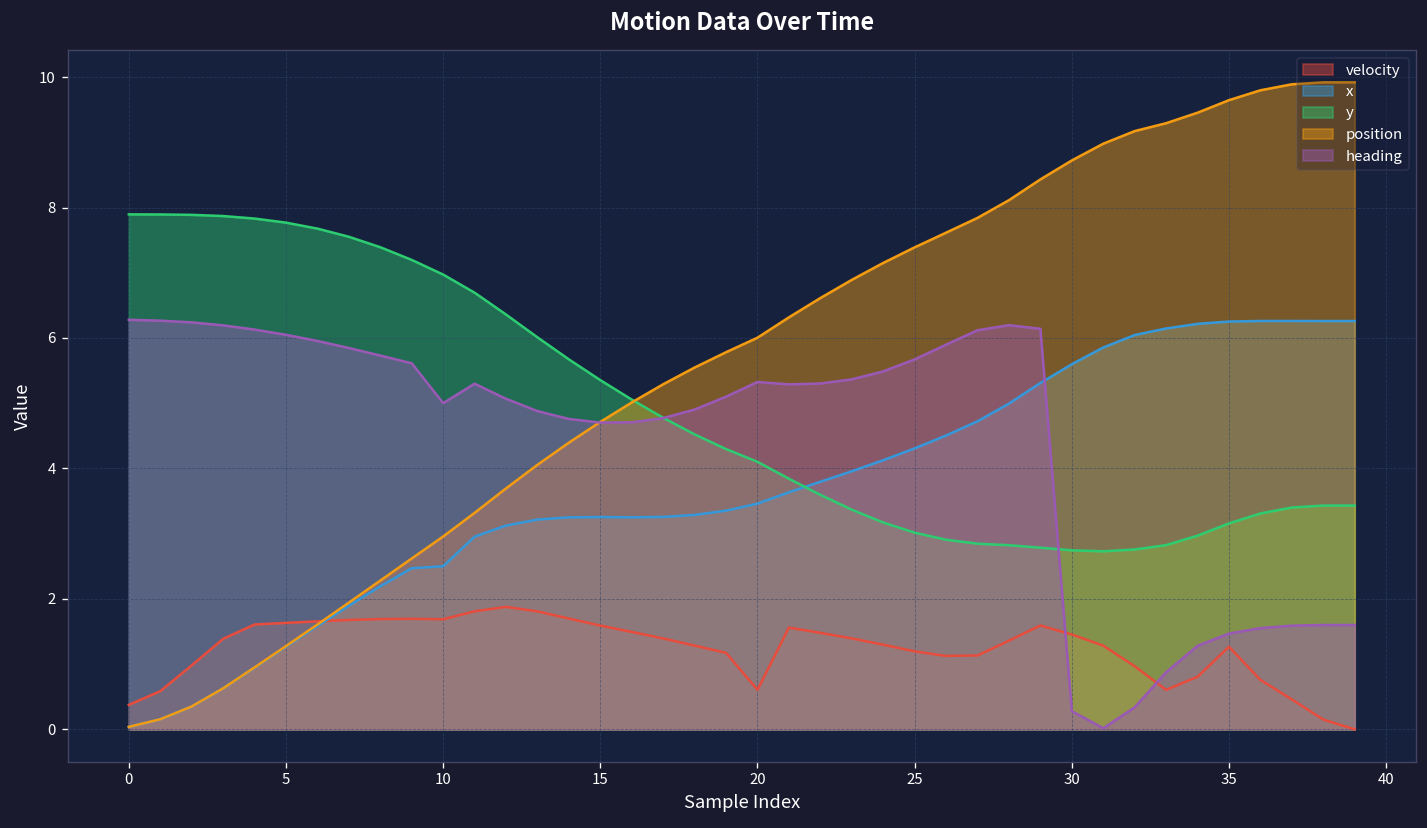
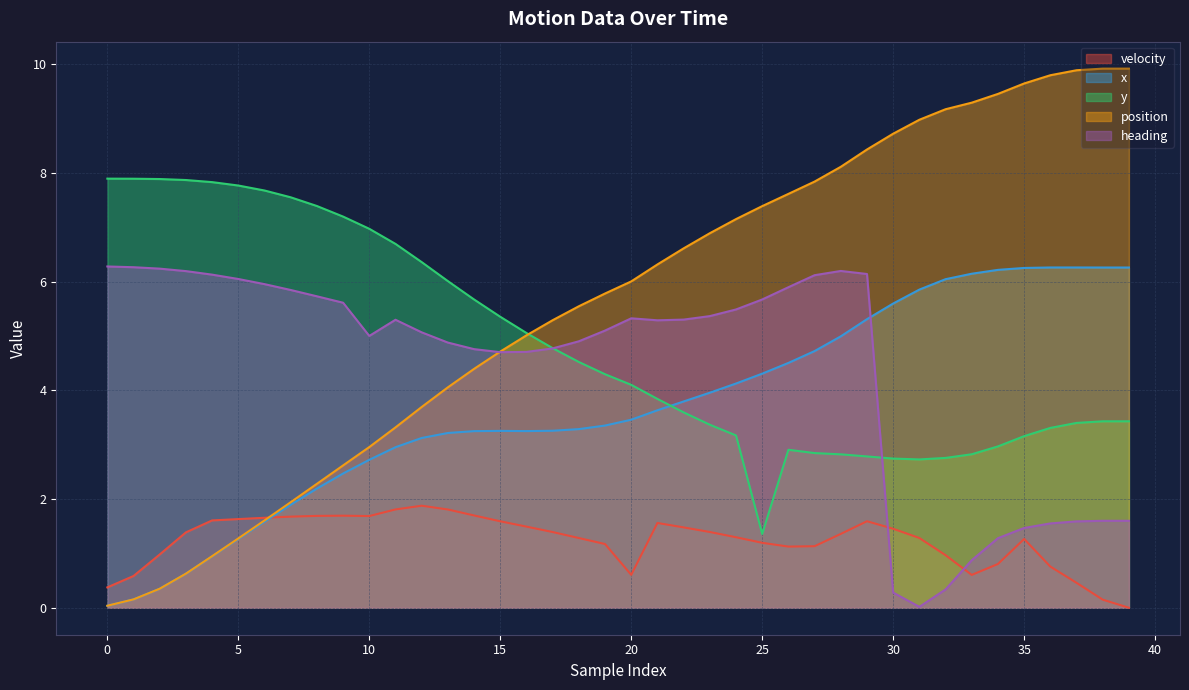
x, 10: 2.5 -> 2.7
y, 25: 3.0 -> 1.4
